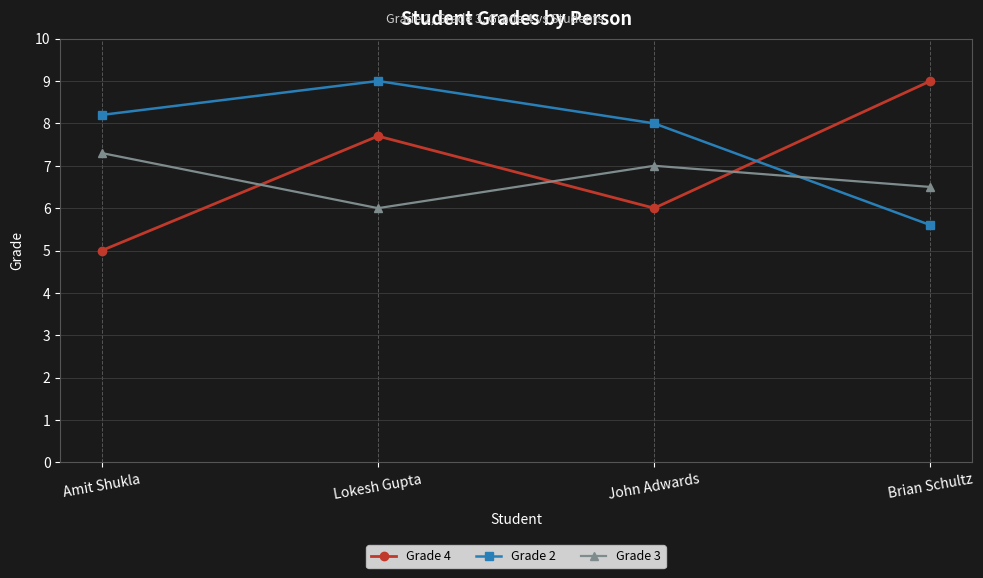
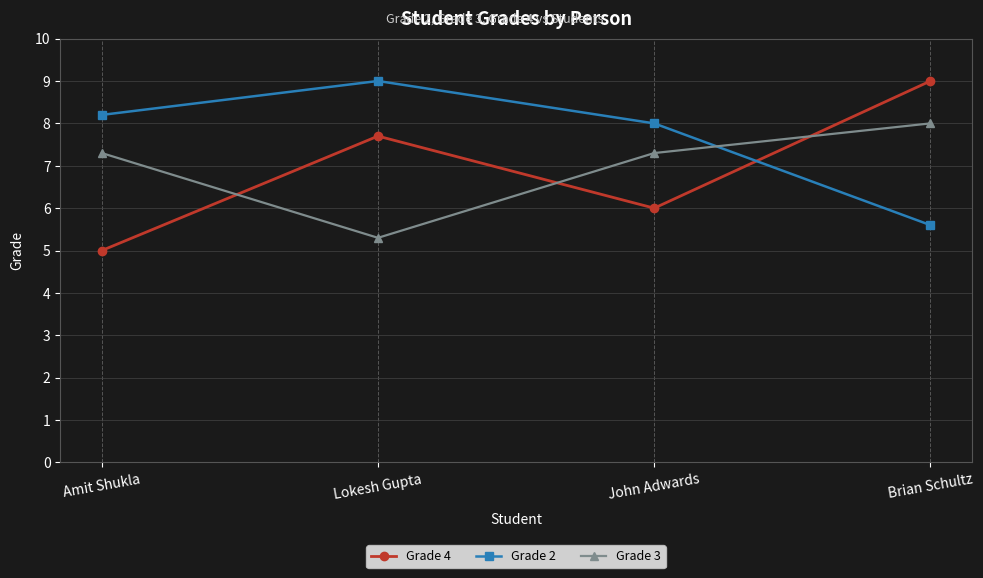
Grade 3, Lokesh Gupta: 6.0 -> 5.3
Grade 3, John Adwards: 7.0 -> 7.3
Grade 3, Brian Schultz: 6.5 -> 8.0
